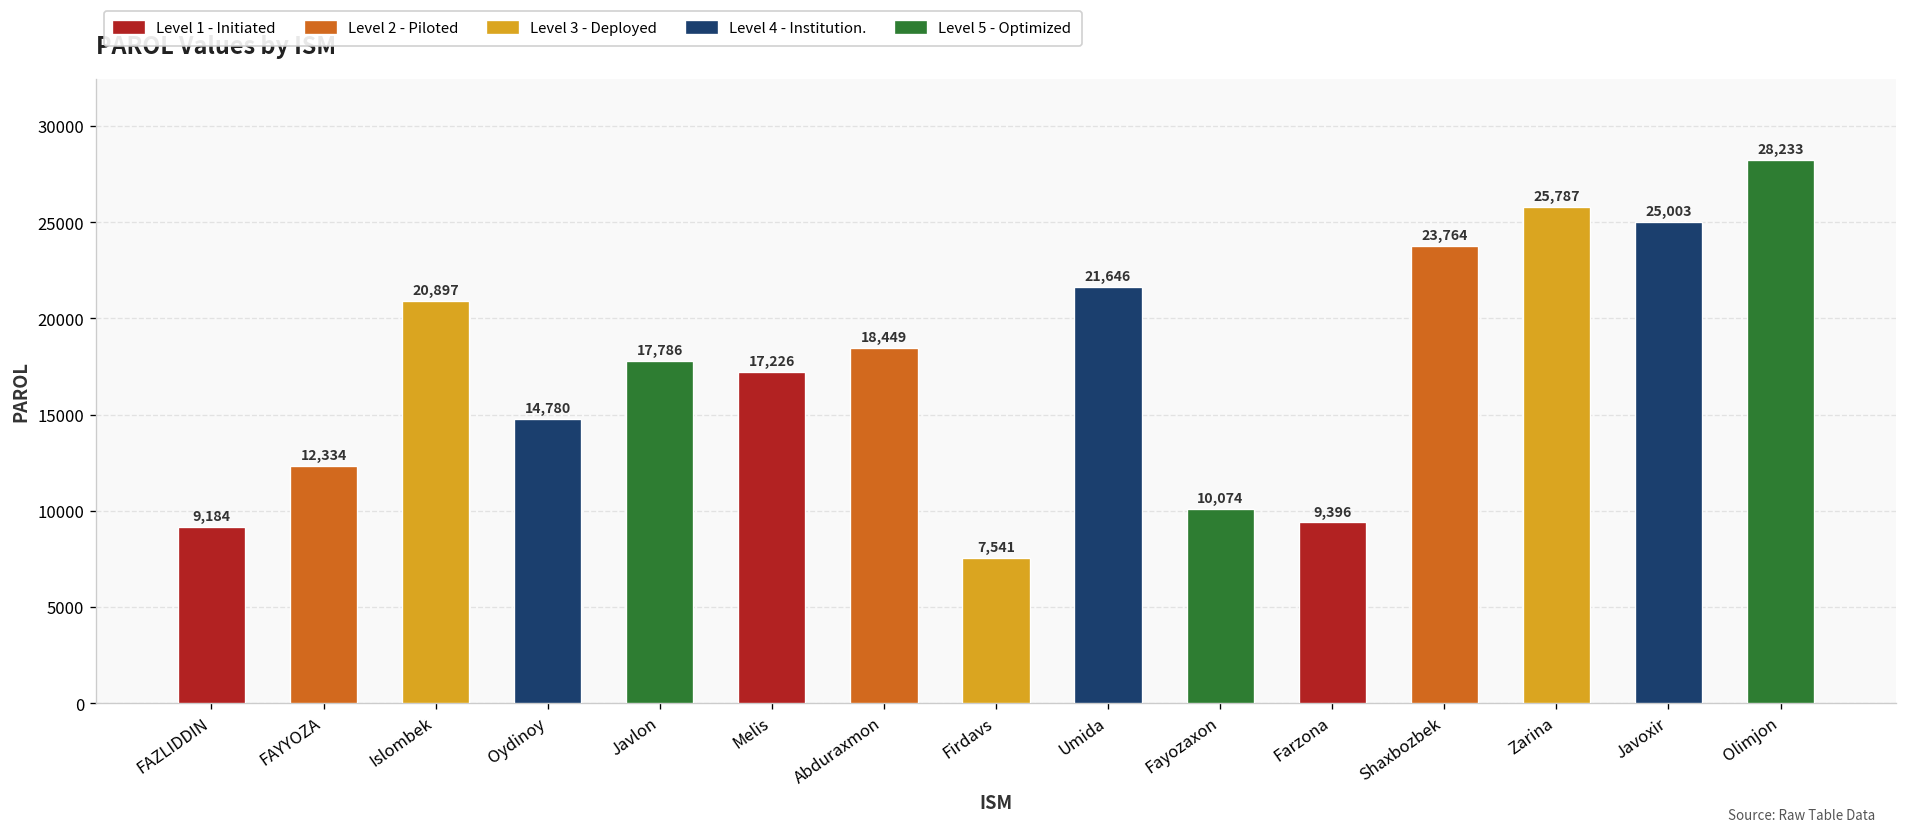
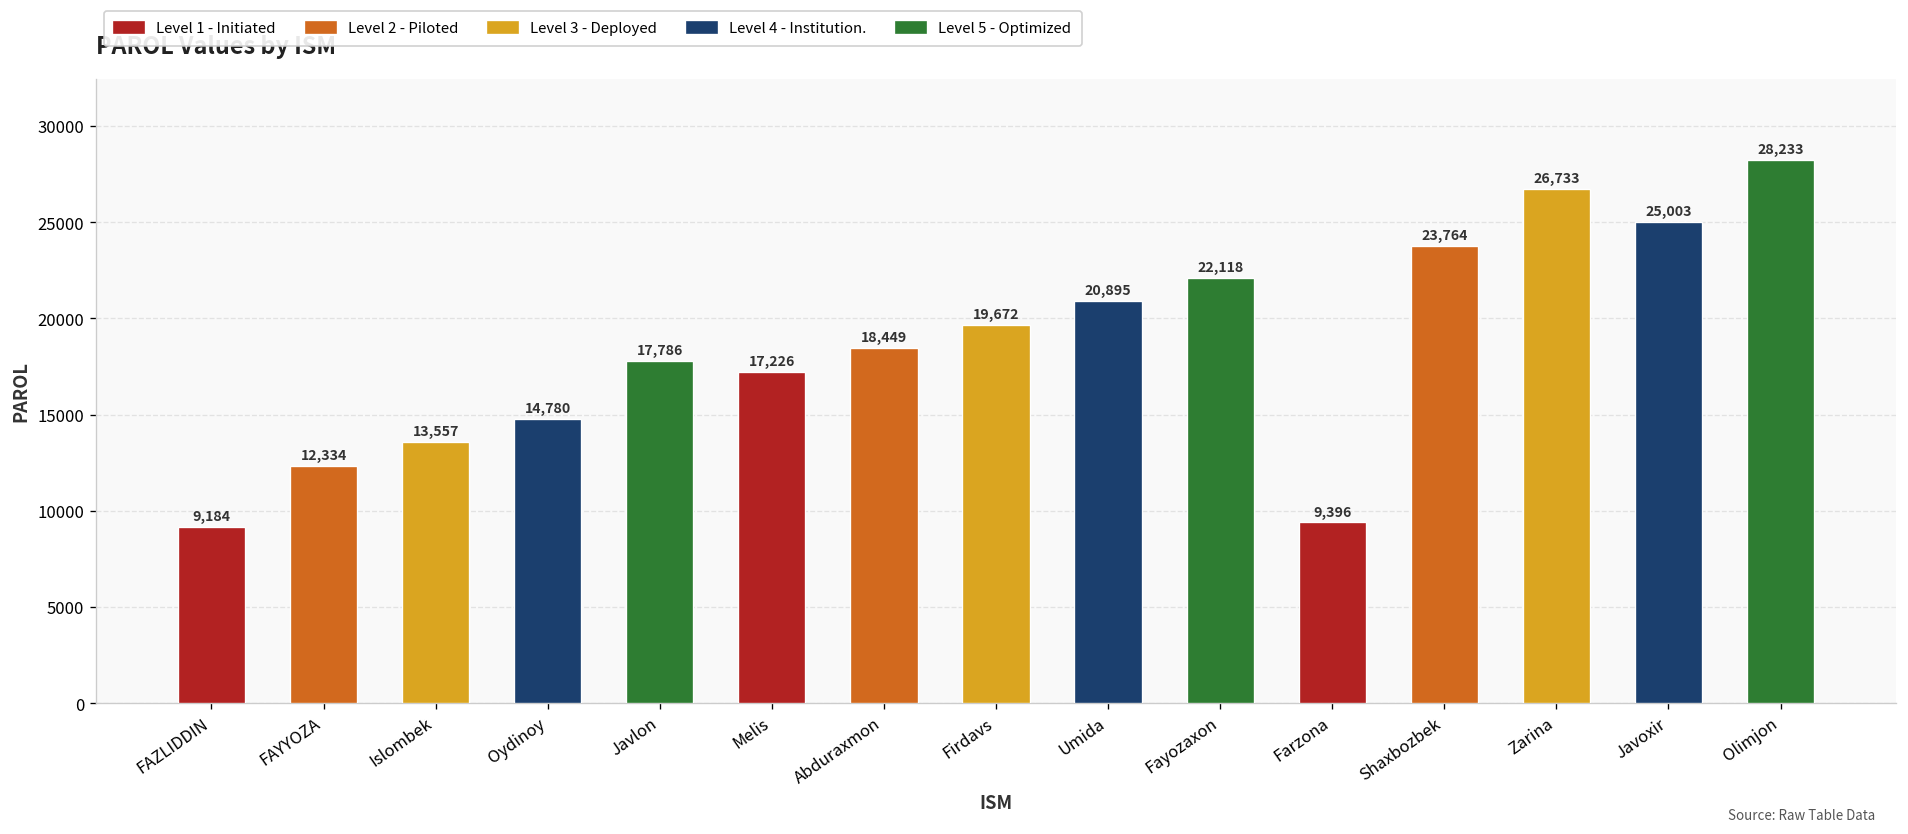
Islombek: 20,897 -> 13,557
Firdavs: 7,541 -> 19,672
Umida: 21,646 -> 20,895
Fayozaxon: 10,074 -> 22,118
Zarina: 25,787 -> 26,733
